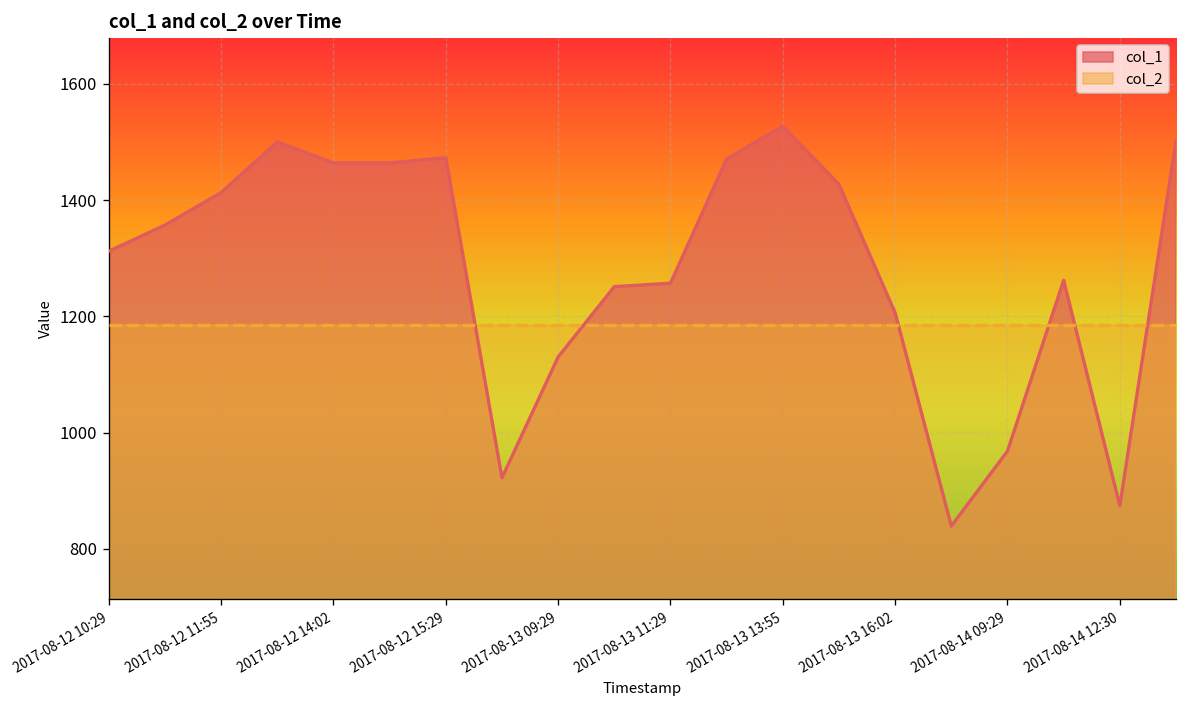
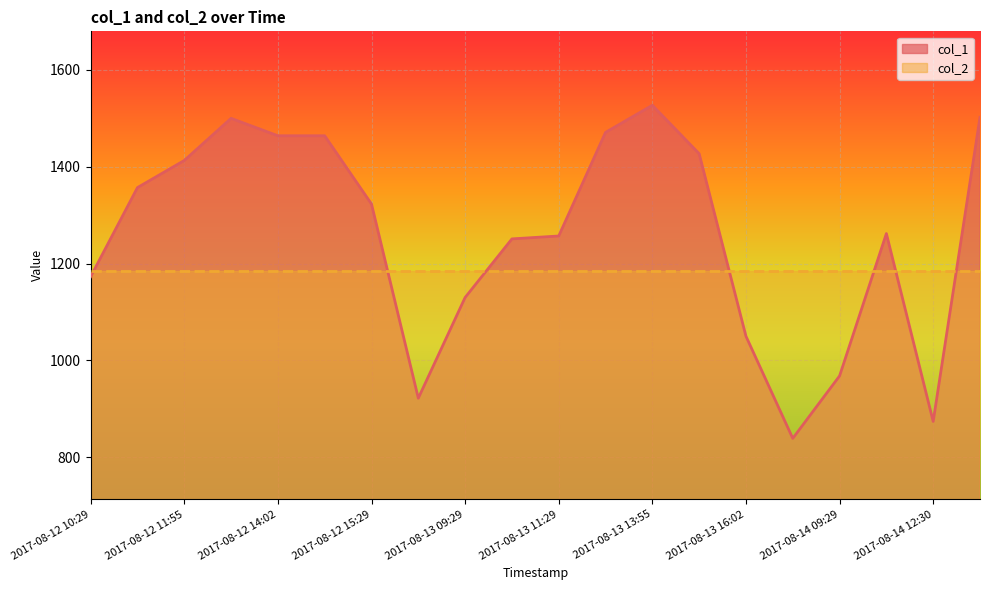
col_1, 2017-08-12 10:29: 1310 -> 1170
col_1, 2017-08-12 15:29: 1470 -> 1320
col_1, 2017-08-13 16:02: 1210 -> 1050
